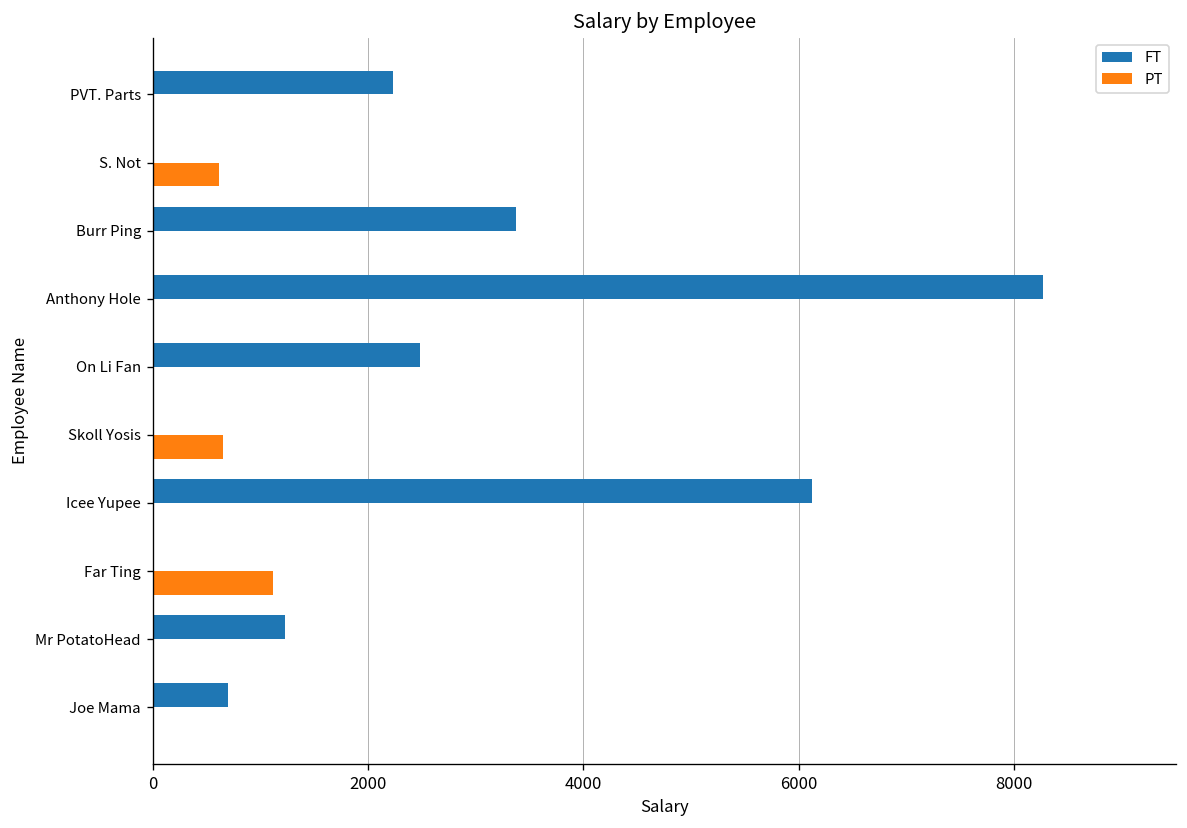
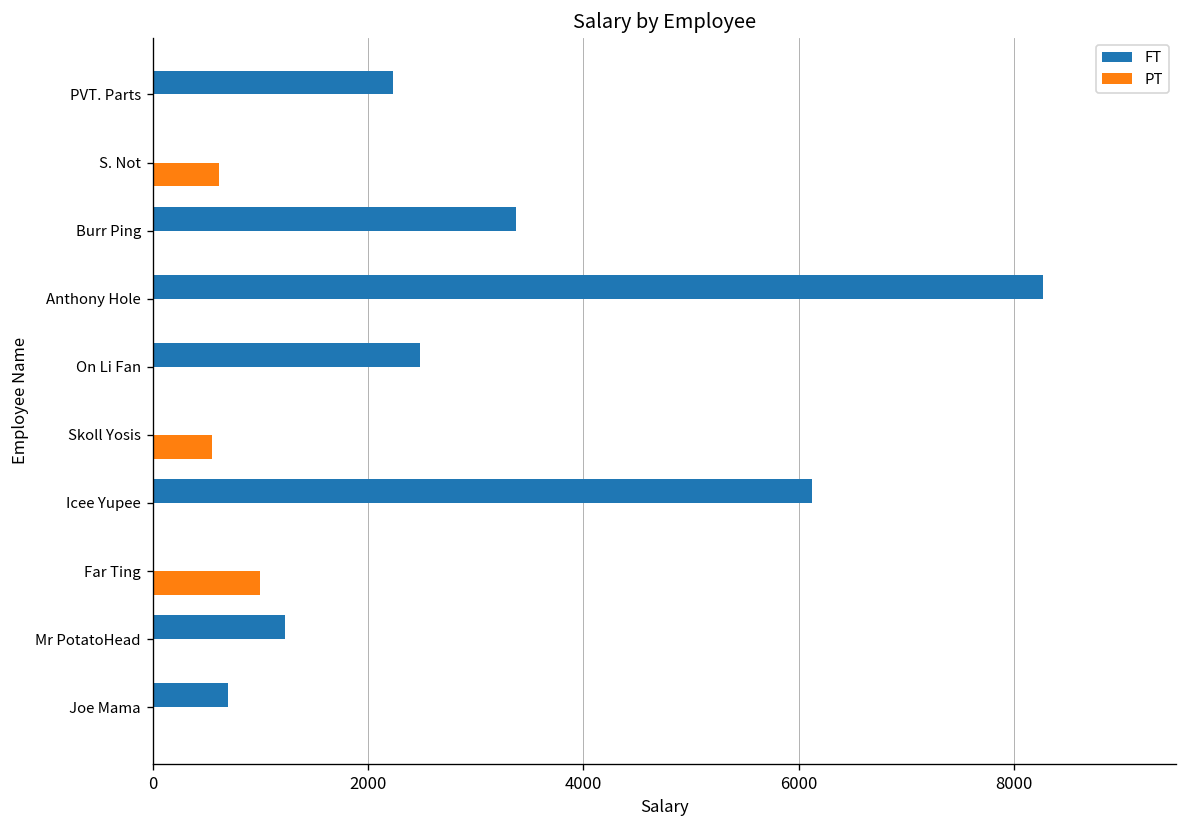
PT, Skoll Yosis: 700 -> 600
PT, Far Ting: 1100 -> 1000
